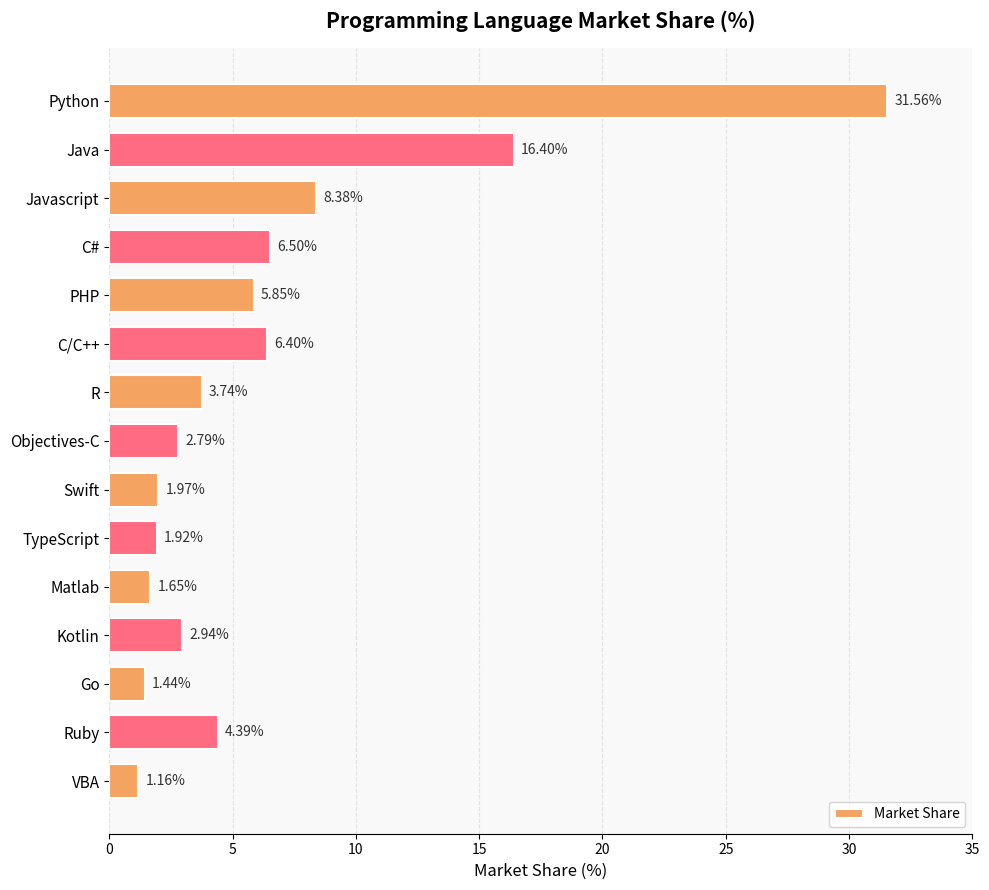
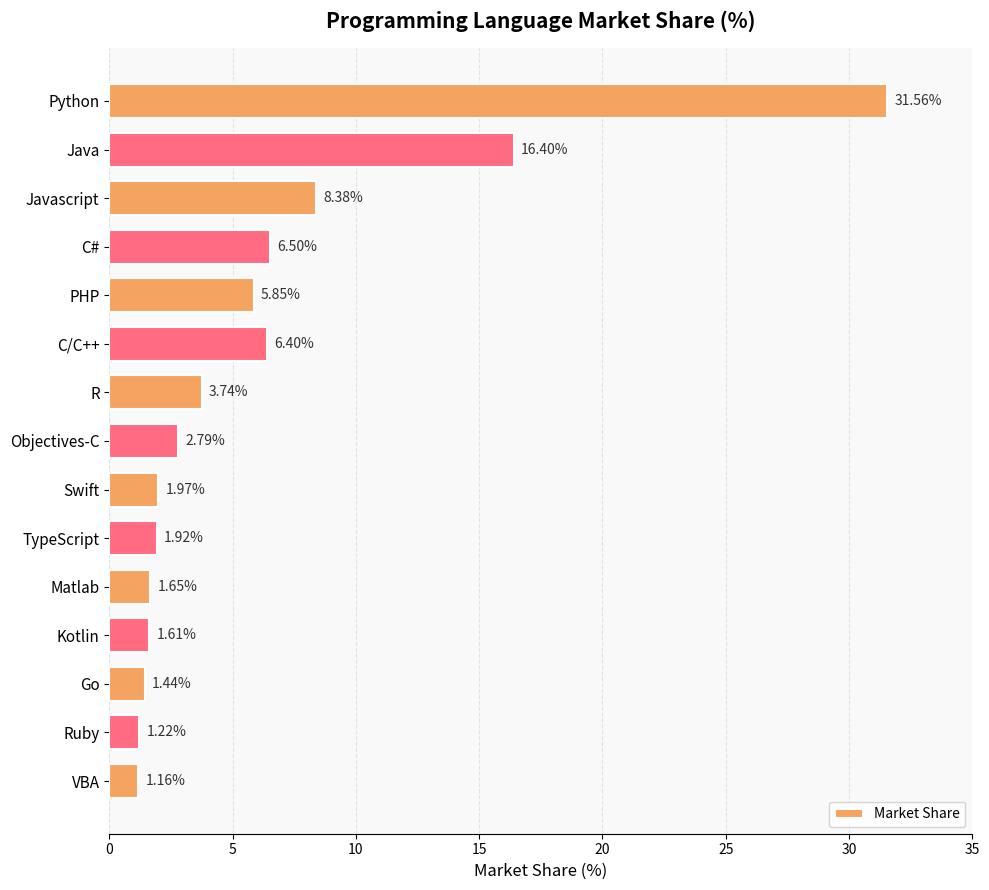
Kotlin: 2.94% -> 1.61%
Ruby: 4.39% -> 1.22%
